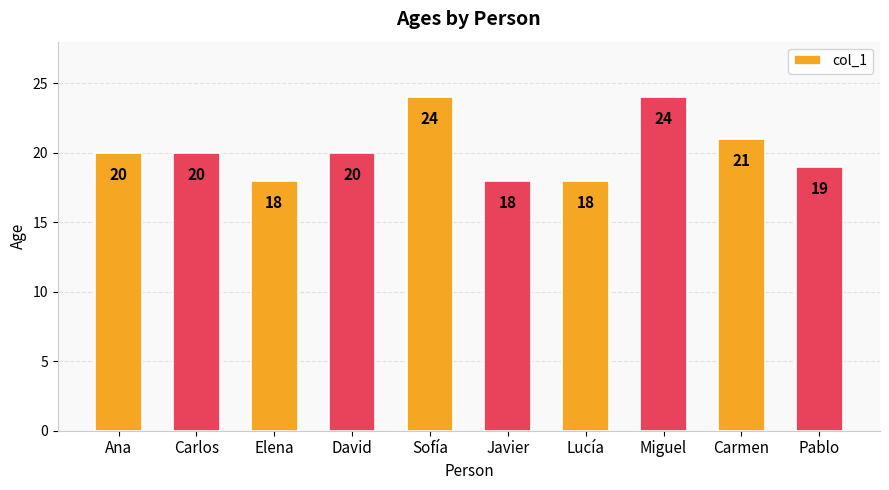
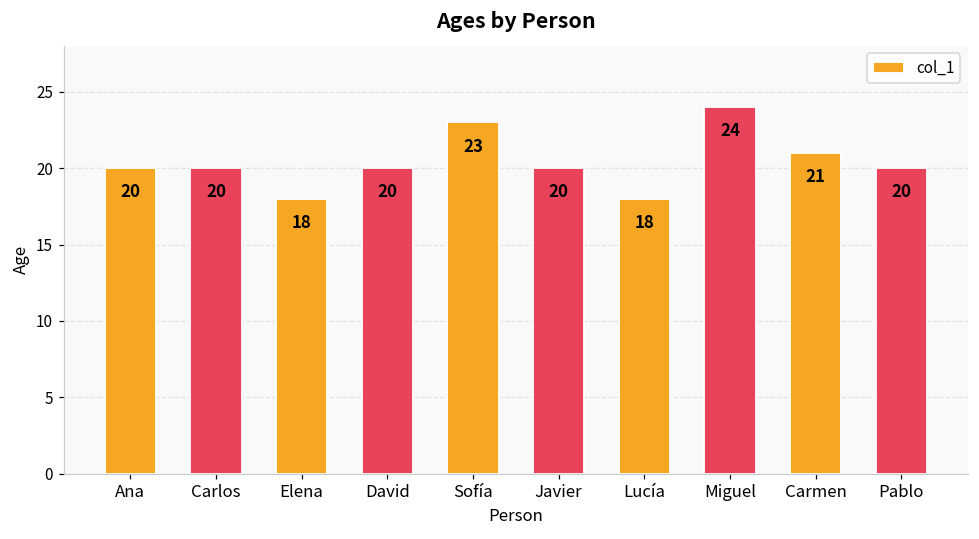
Sofía: 24 -> 23
Javier: 18 -> 20
Pablo: 19 -> 20
